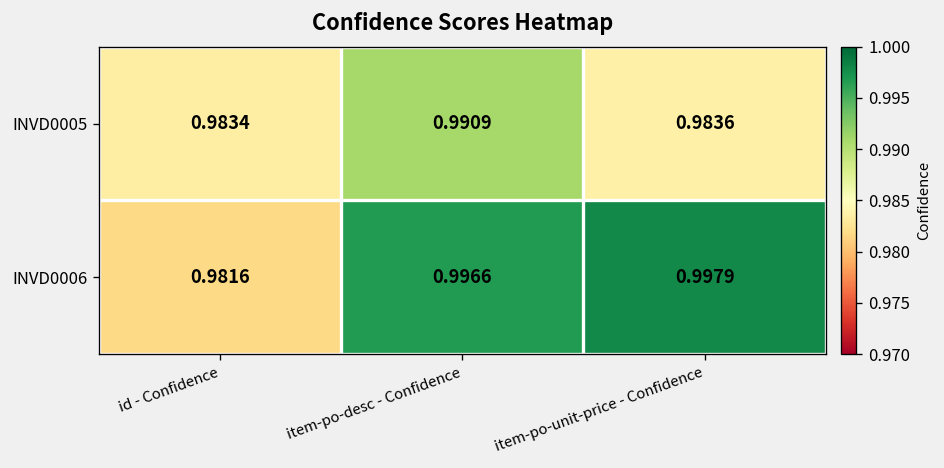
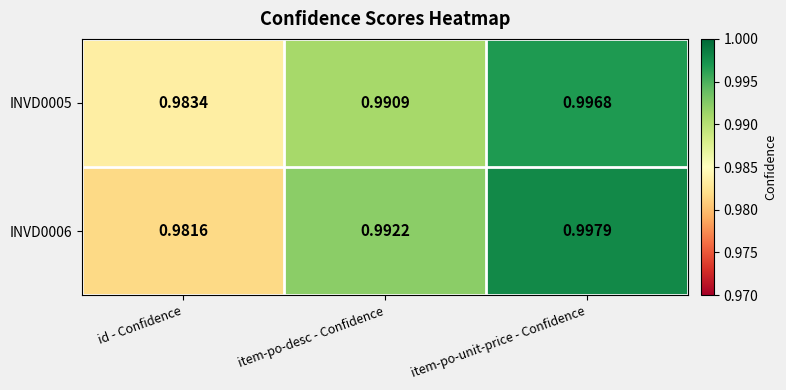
INVD0005, item-po-unit-price - Confidence: 0.9836 -> 0.9968
INVD0006, item-po-desc - Confidence: 0.9966 -> 0.9922
